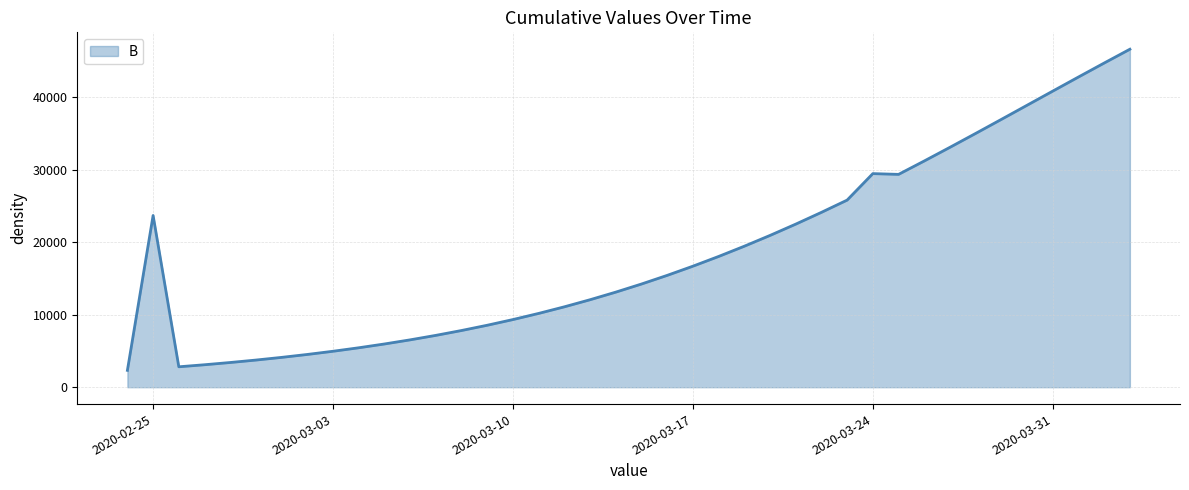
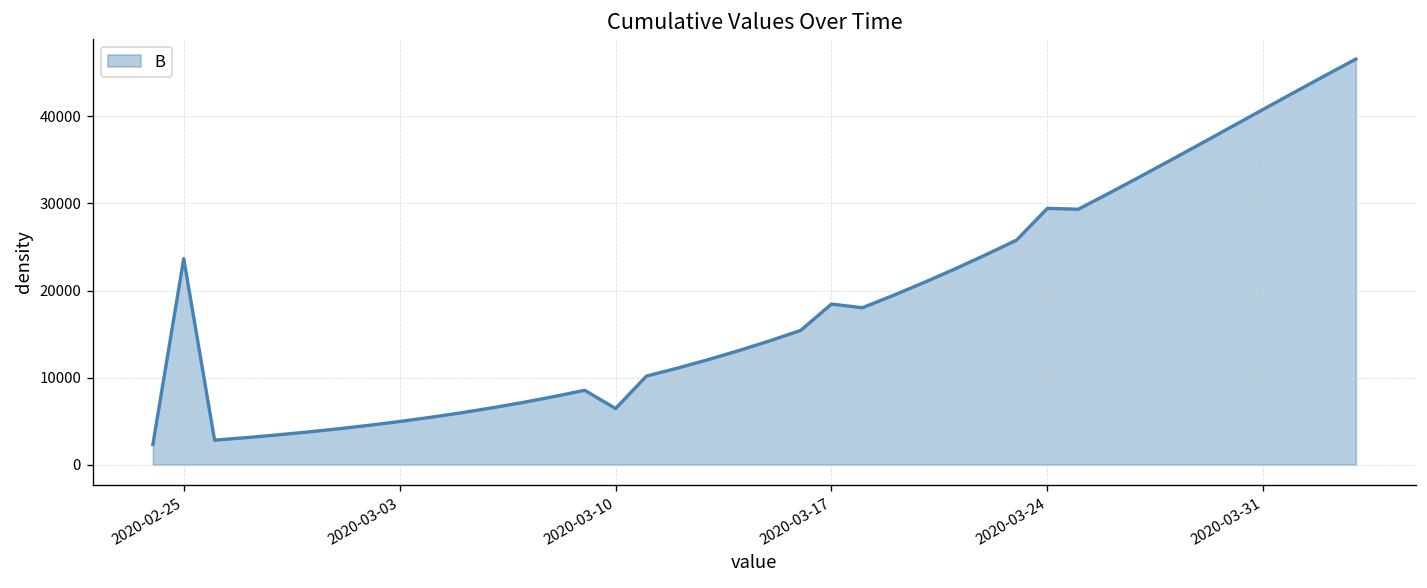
2020-03-10: 9000 -> 6000
2020-03-17: 17000 -> 18000
